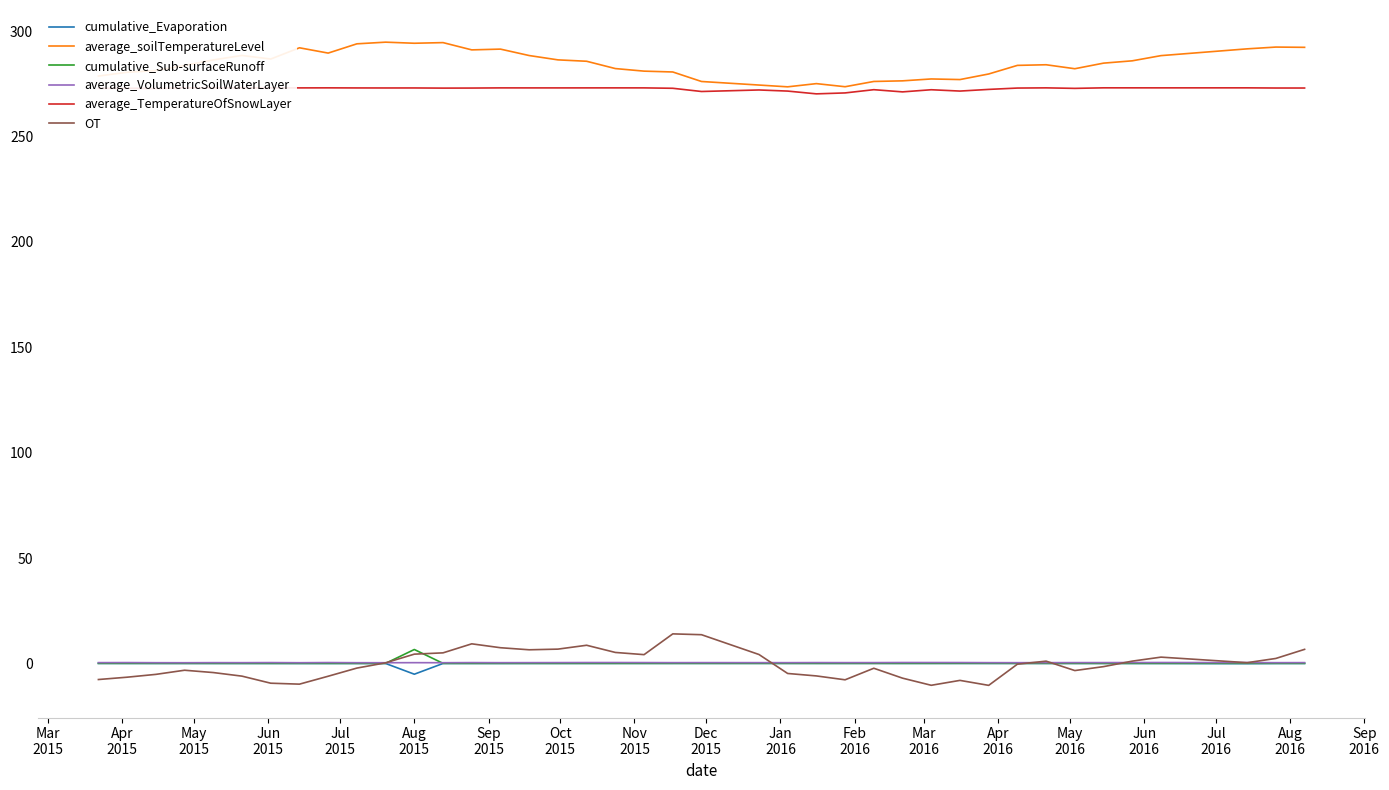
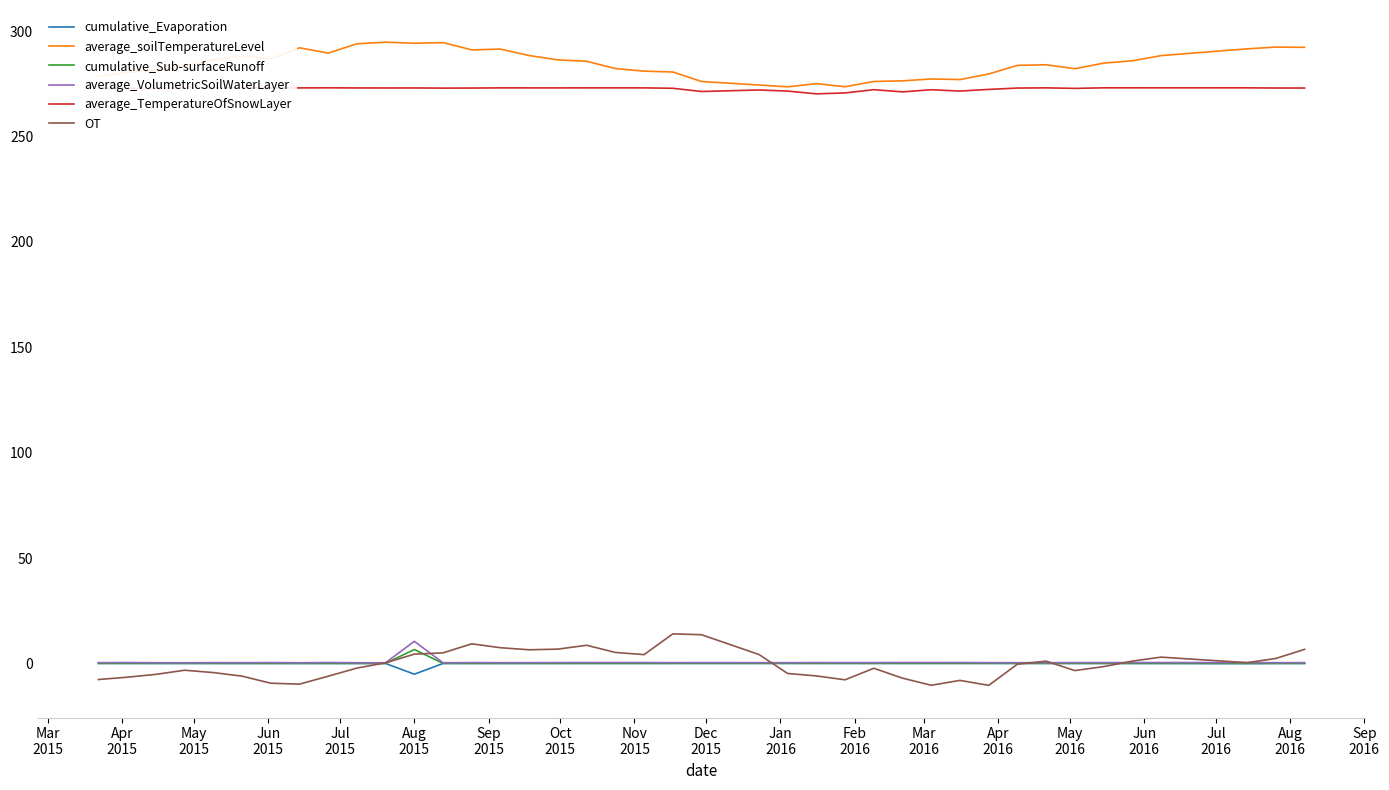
average_VolumetricSoilWaterLayer, Aug 2015: 0 -> 10
